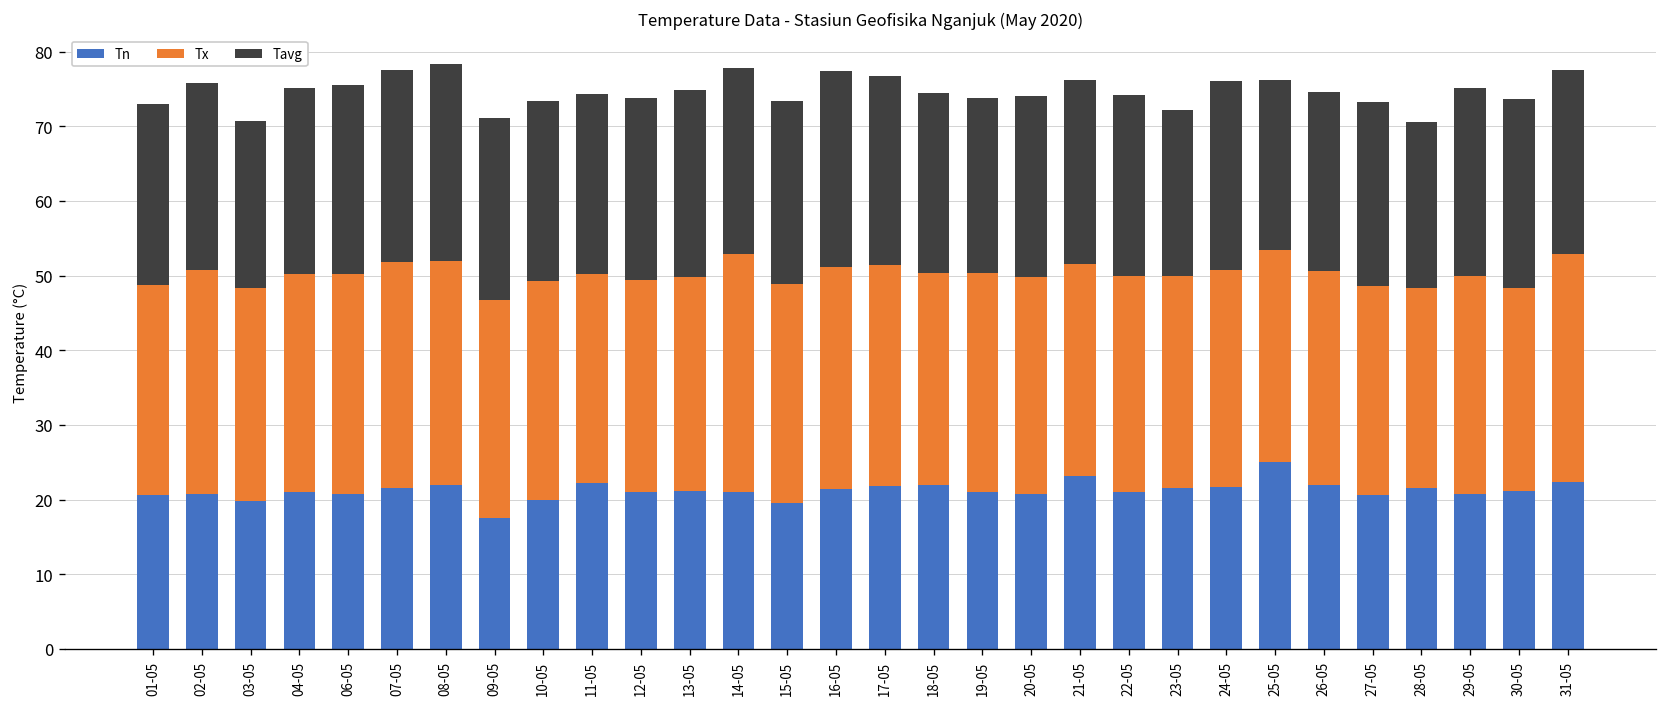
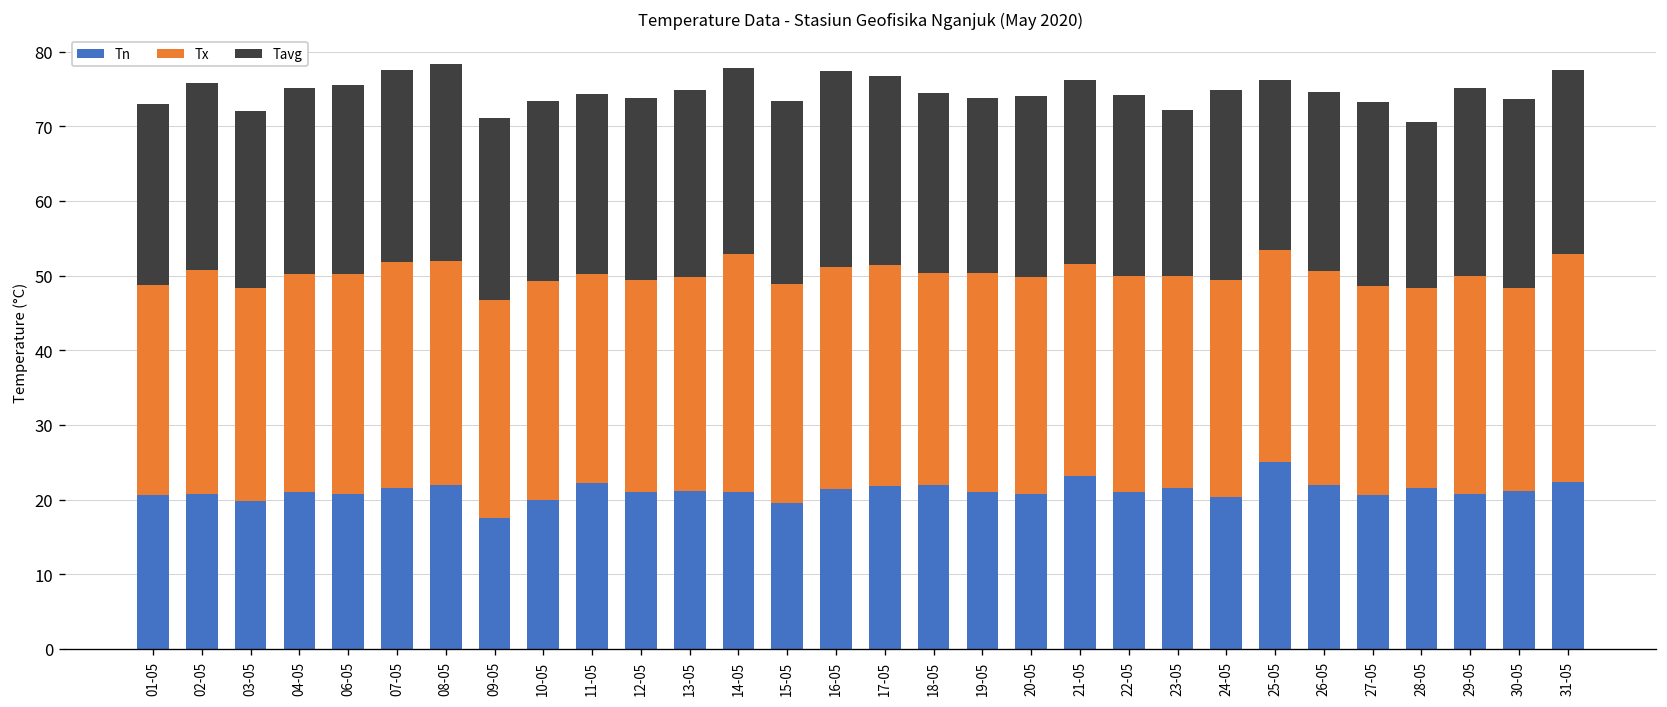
Tavg, 03-05: 22 -> 24
Tn, 24-05: 22 -> 20
